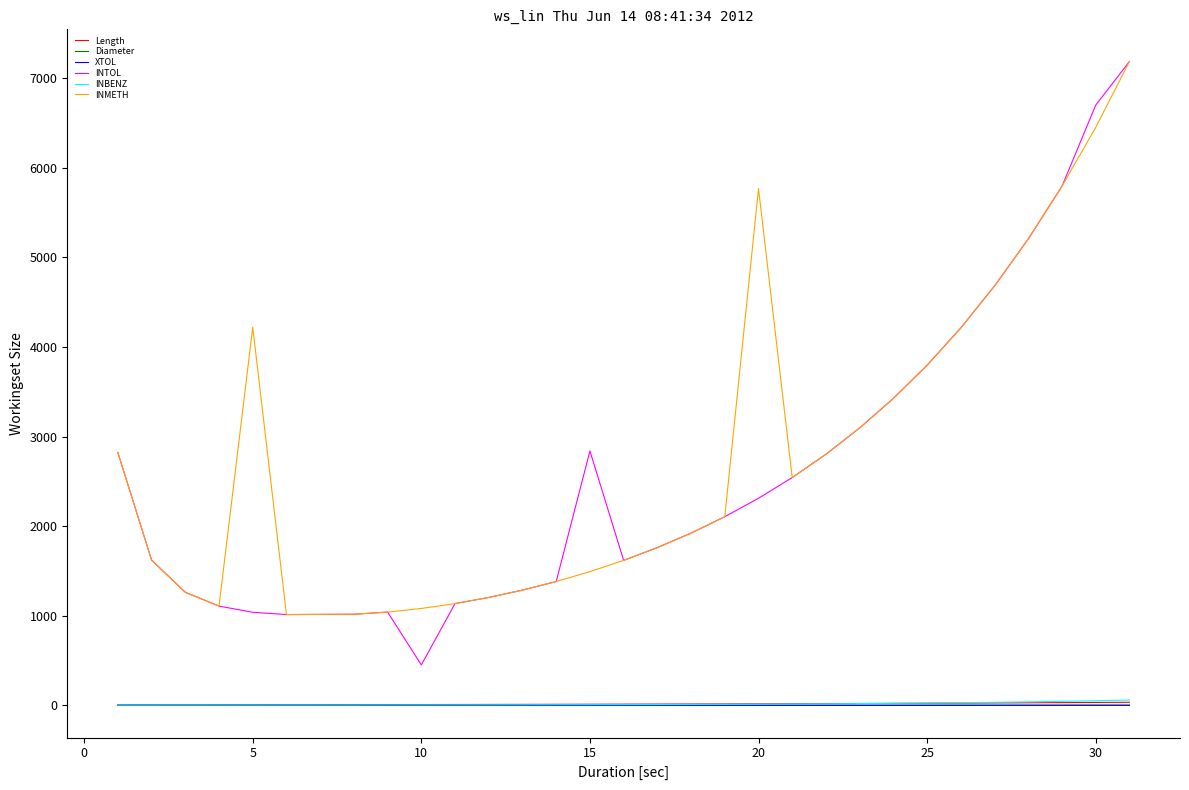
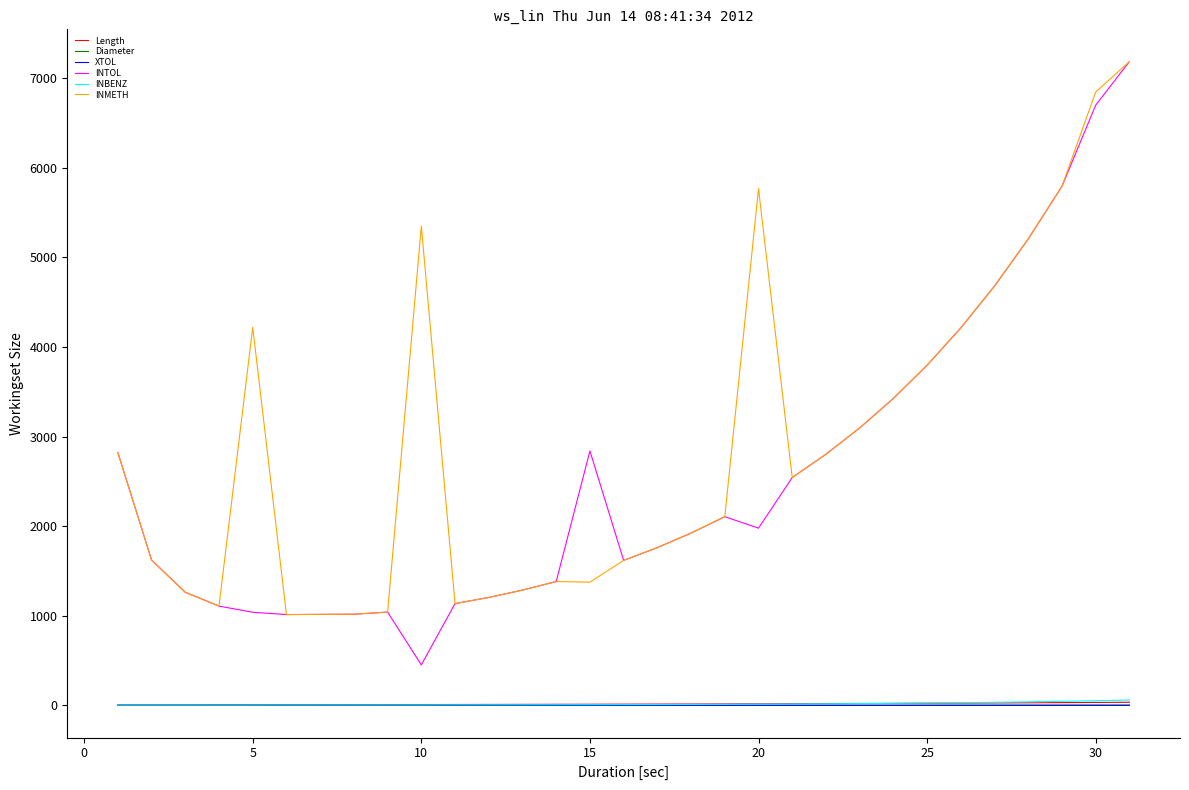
INMETH, 10: 1100 -> 5300
INMETH, 15: 1500 -> 1400
INTOL, 20: 2300 -> 2000
INMETH, 30: 6500 -> 6800
